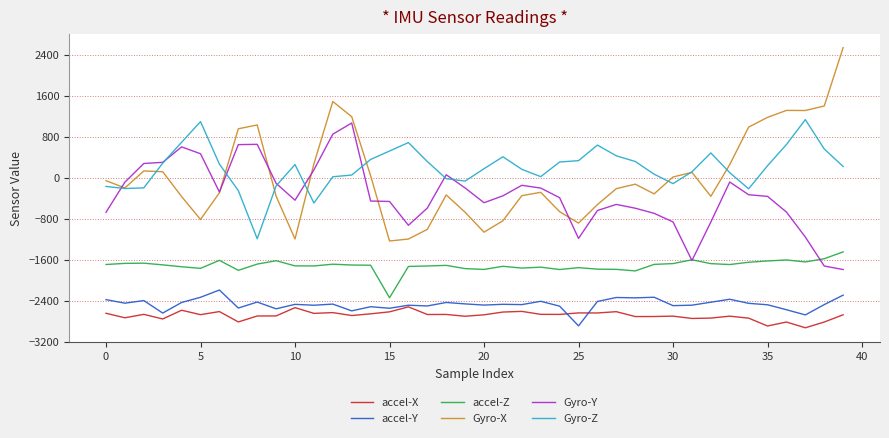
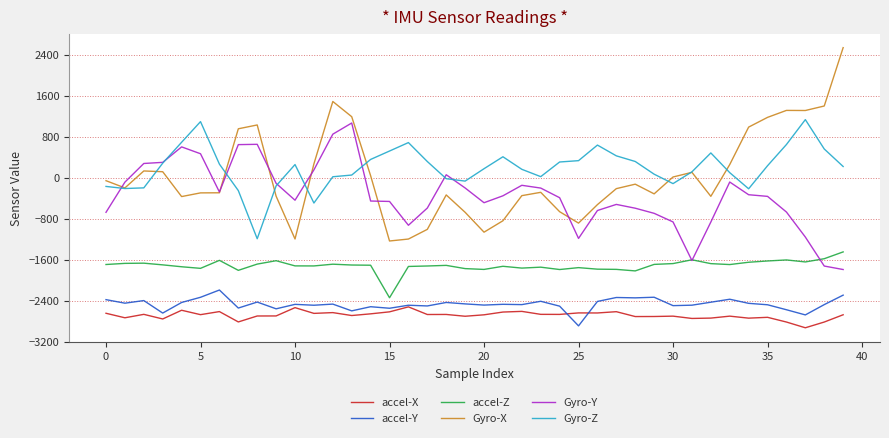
Gyro-X, 5: -800 -> -300
accel-X, 35: -2900 -> -2700
